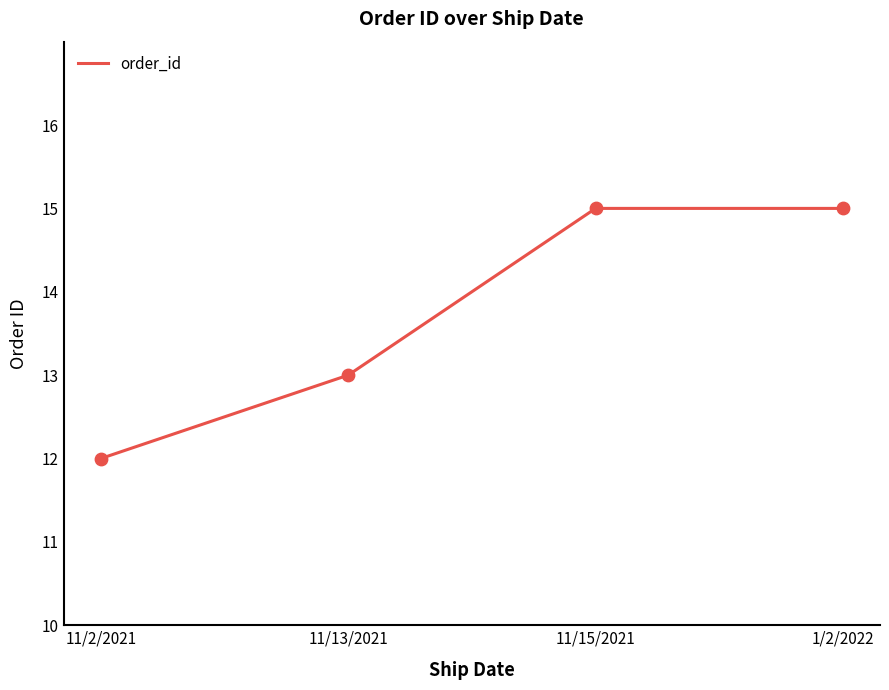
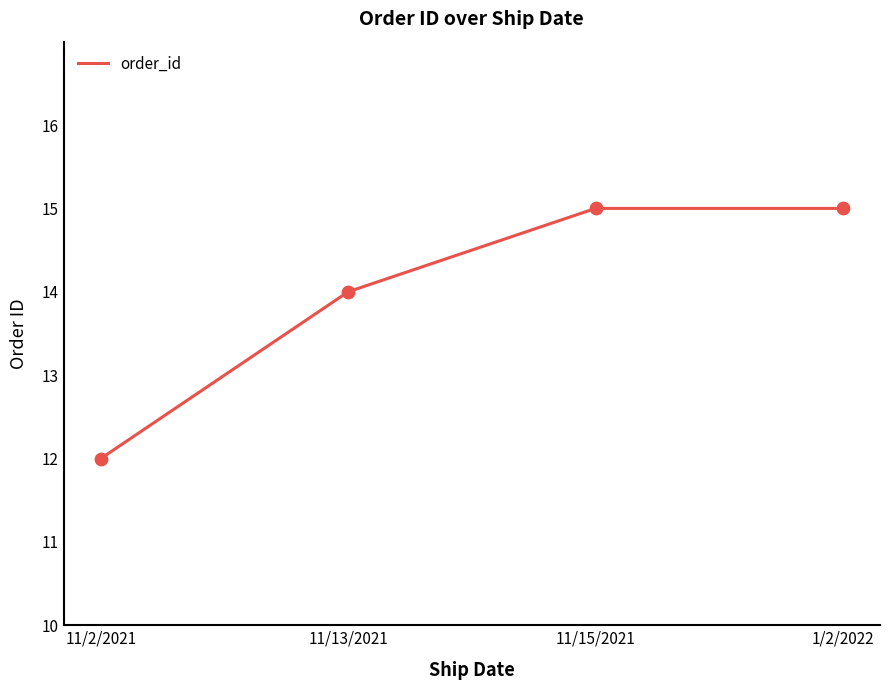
11/13/2021: 13 -> 14
